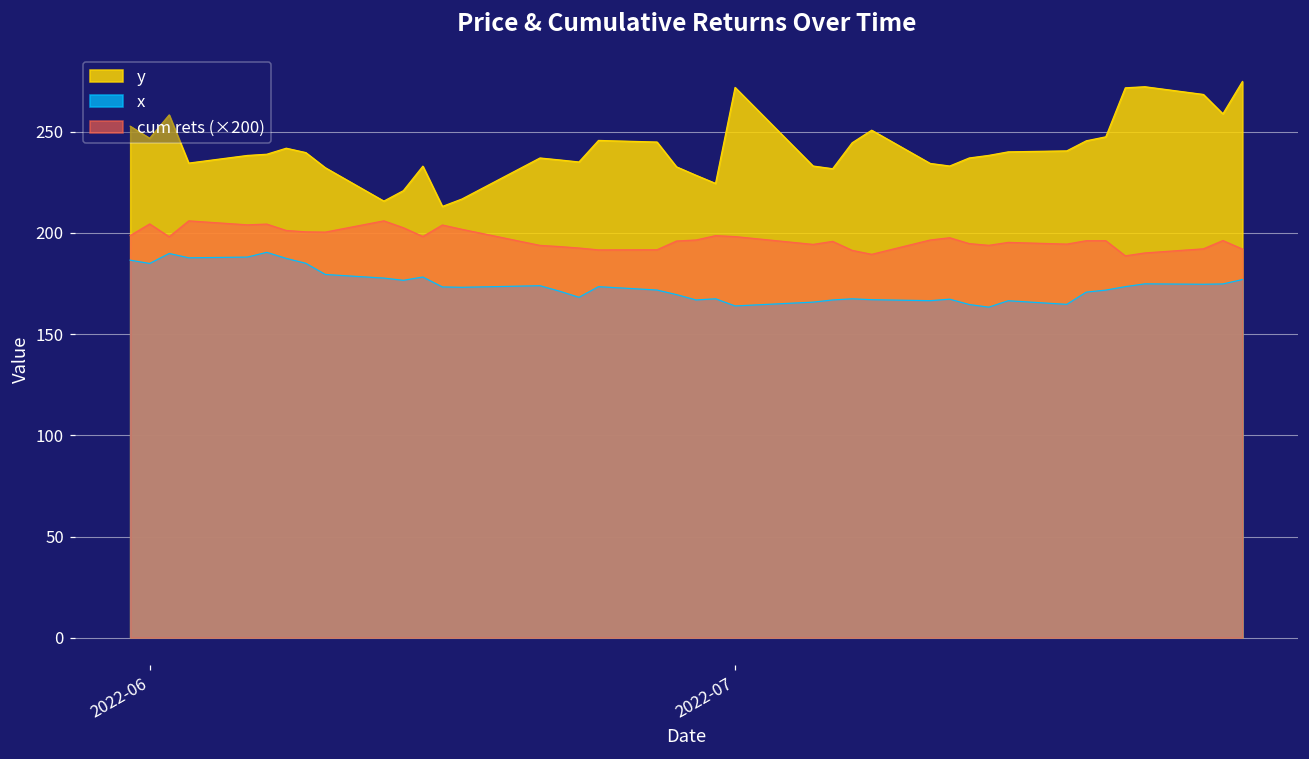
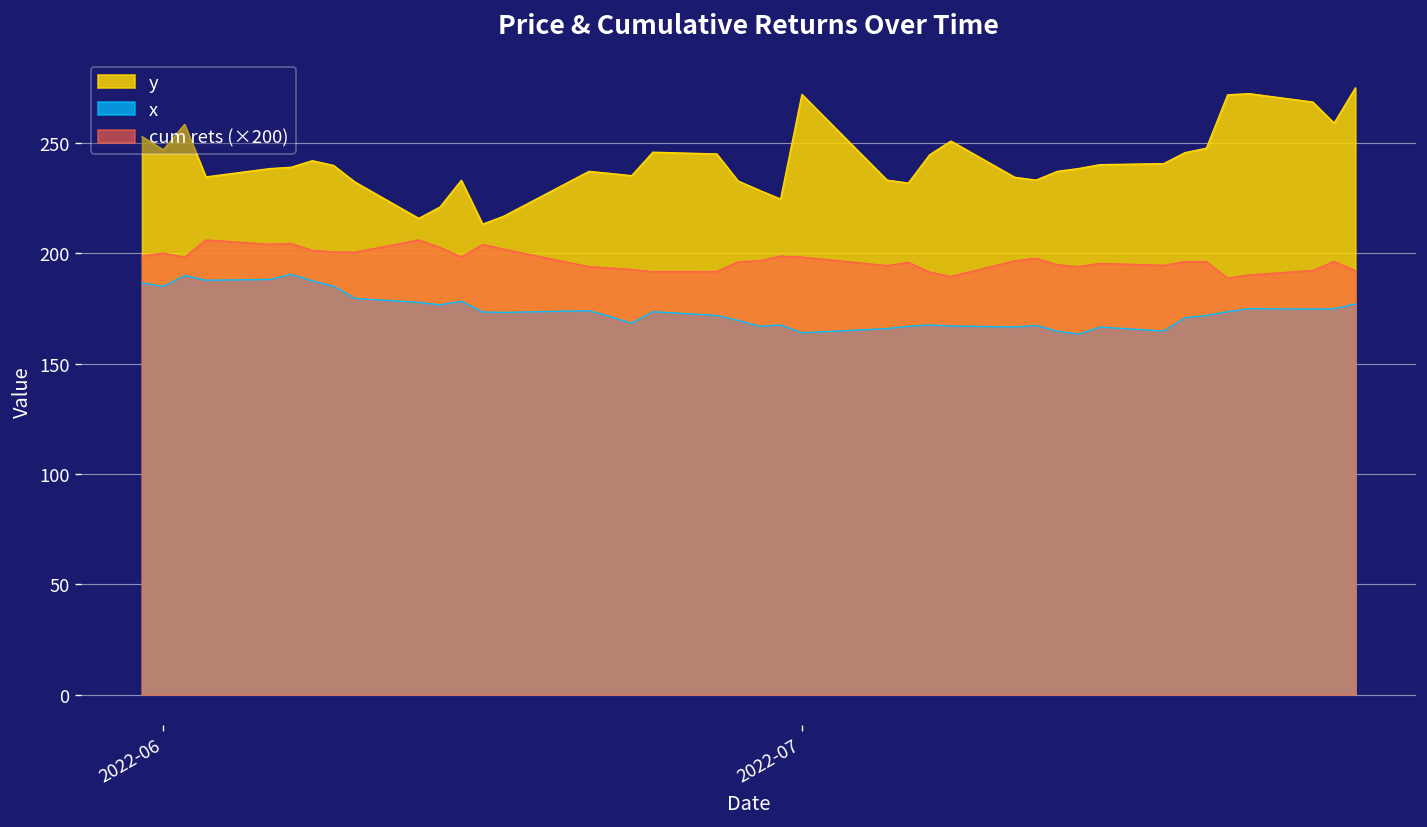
cum rets (×200), 2022-06: 204 -> 200
